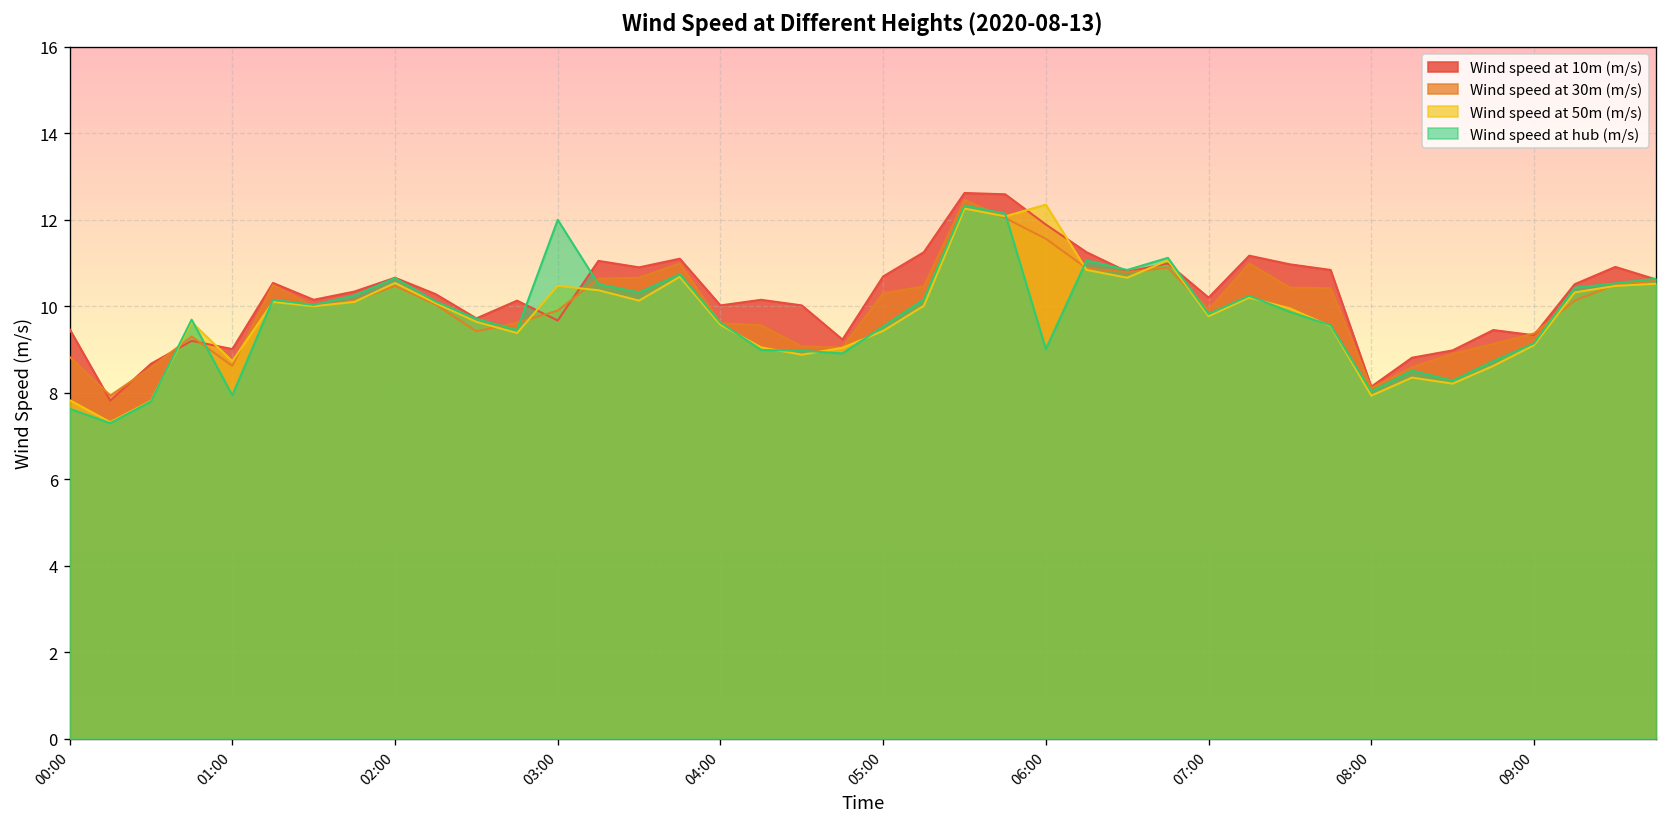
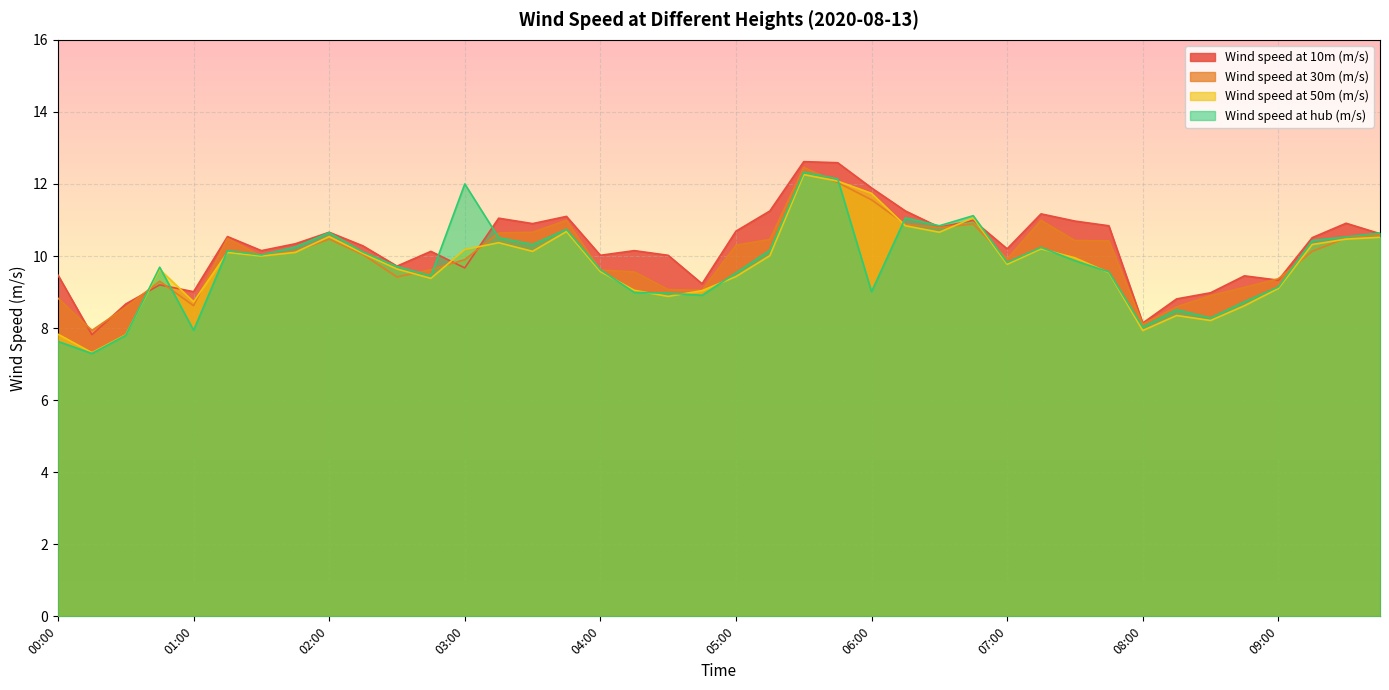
Wind speed at 50m (m/s), 03:00: 10.5 -> 10.2
Wind speed at 50m (m/s), 06:00: 12.4 -> 11.7
